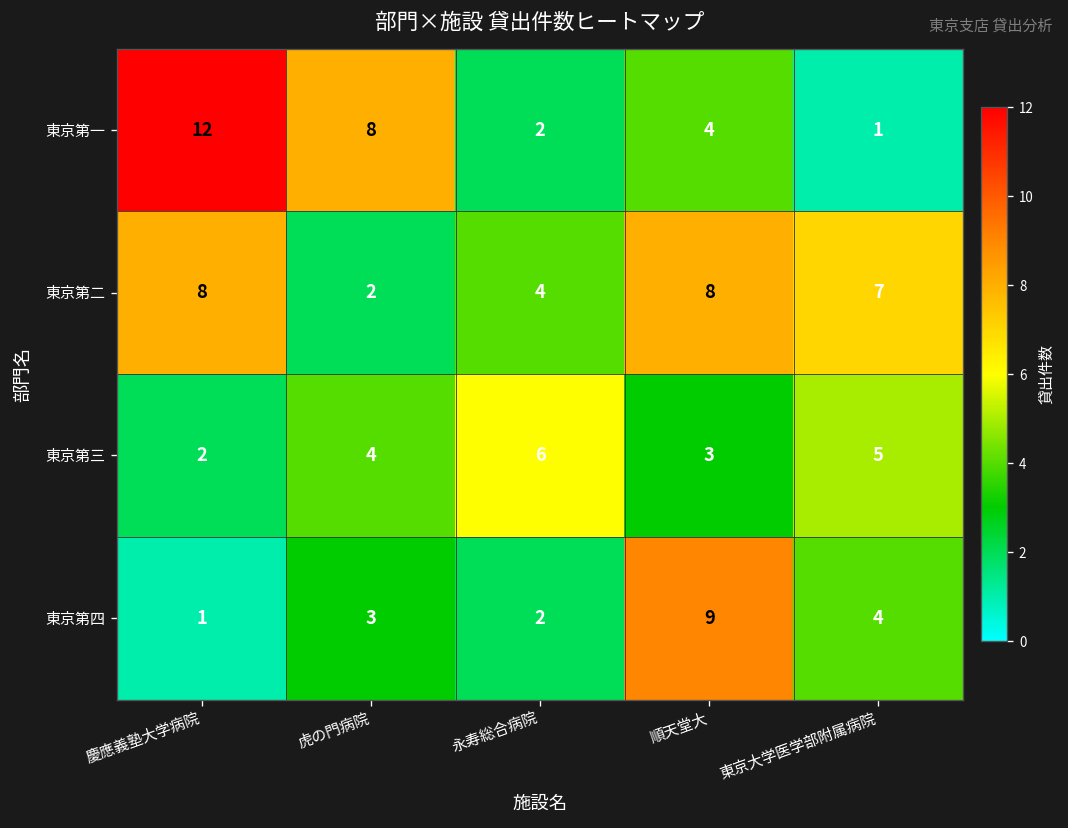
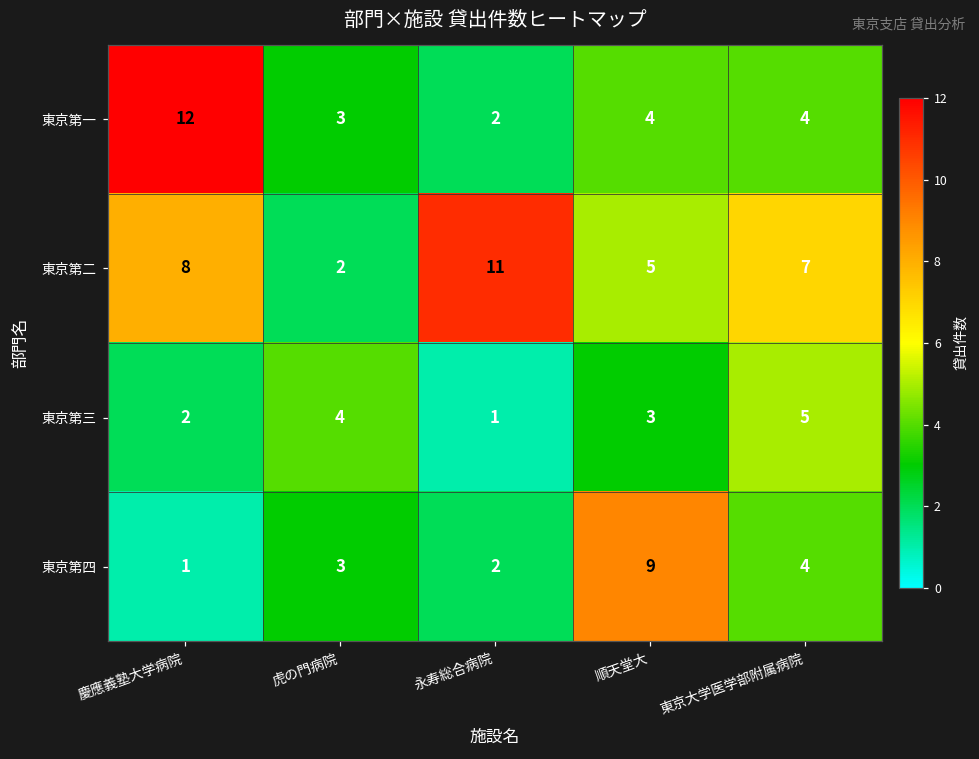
東京第一, 虎の門病院: 8 -> 3
東京第一, 東京大学医学部附属病院: 1 -> 4
東京第二, 永寿総合病院: 4 -> 11
東京第二, 順天堂大: 8 -> 5
東京第三, 永寿総合病院: 6 -> 1
